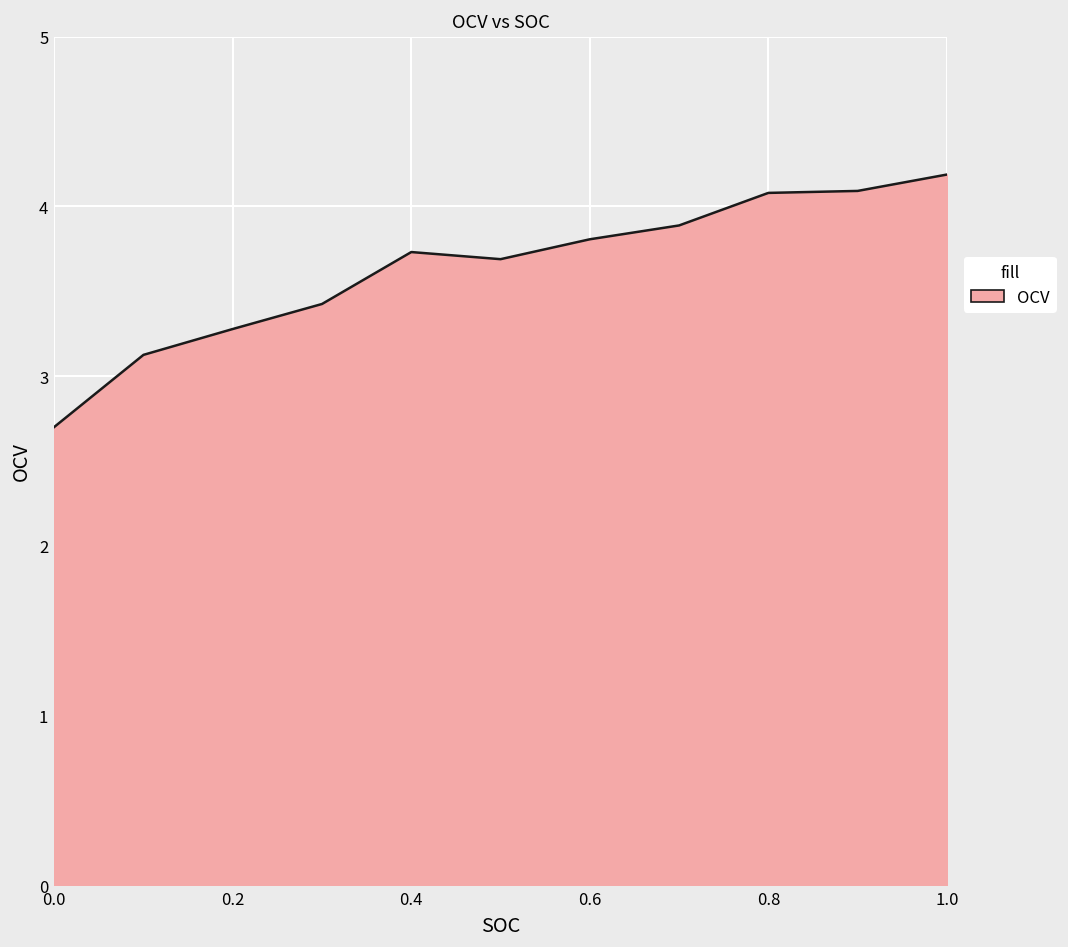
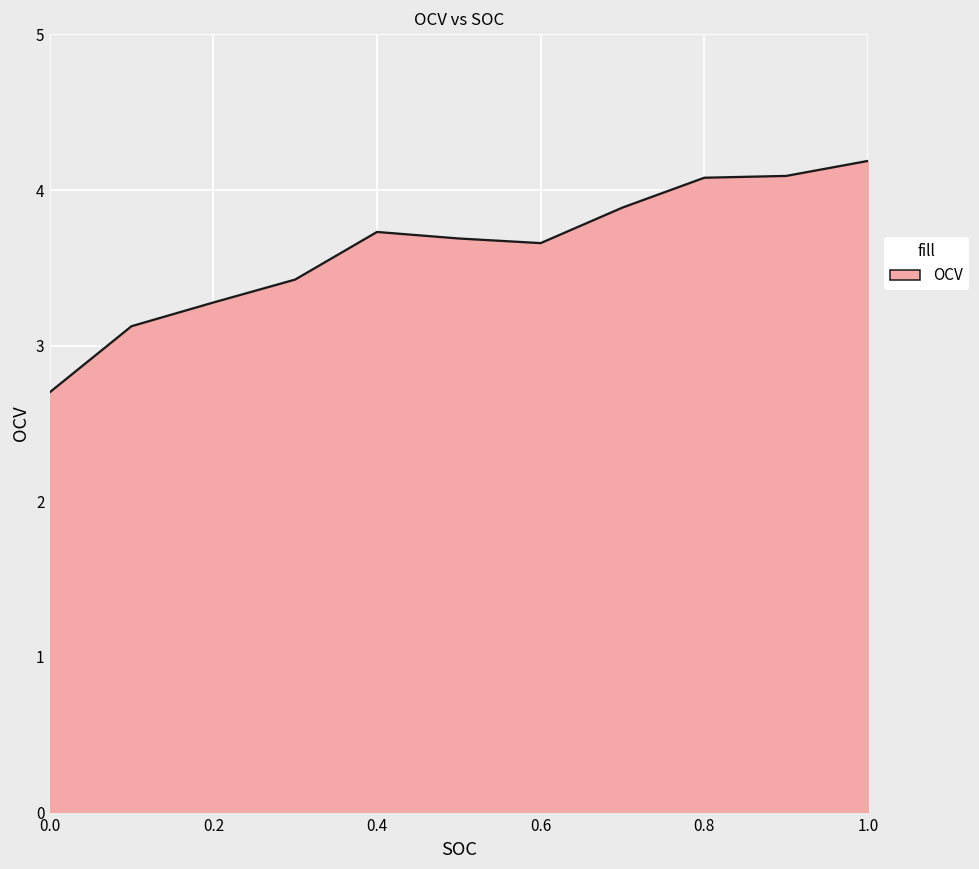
0.6: 3.81 -> 3.66
